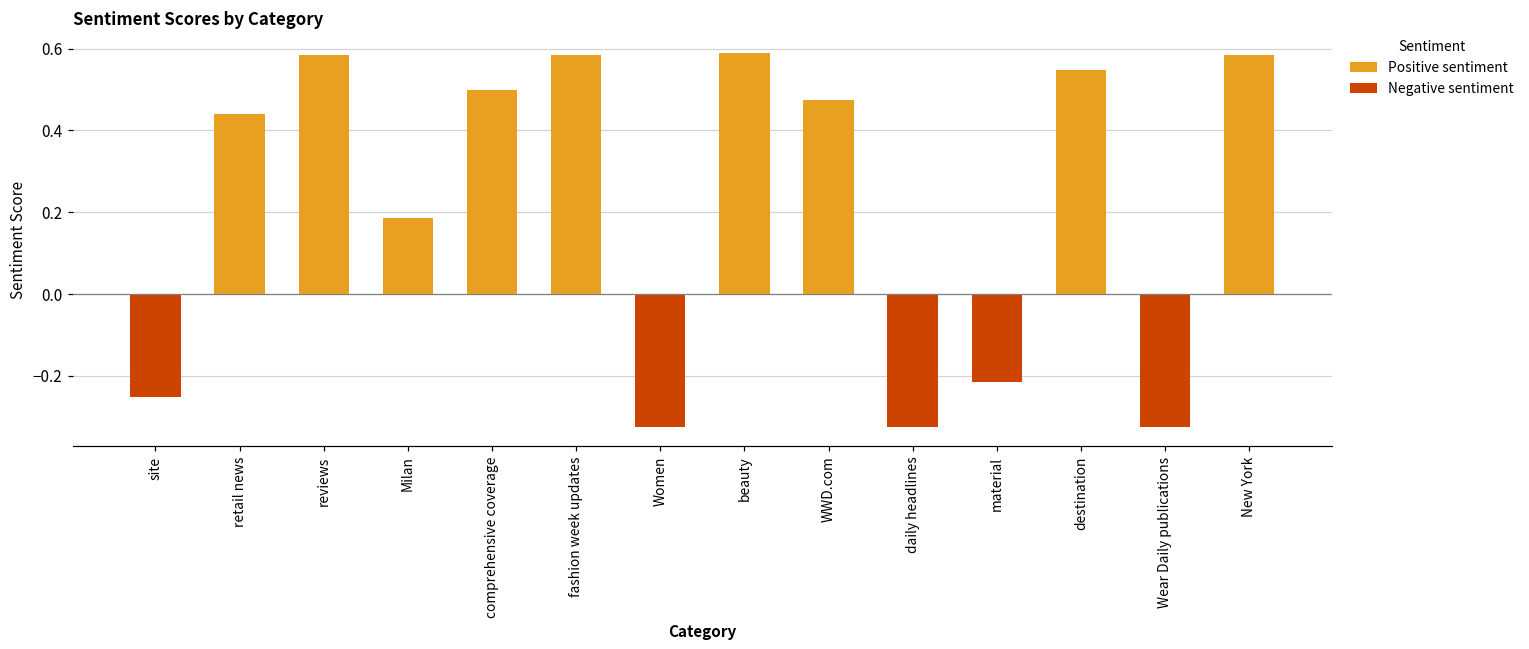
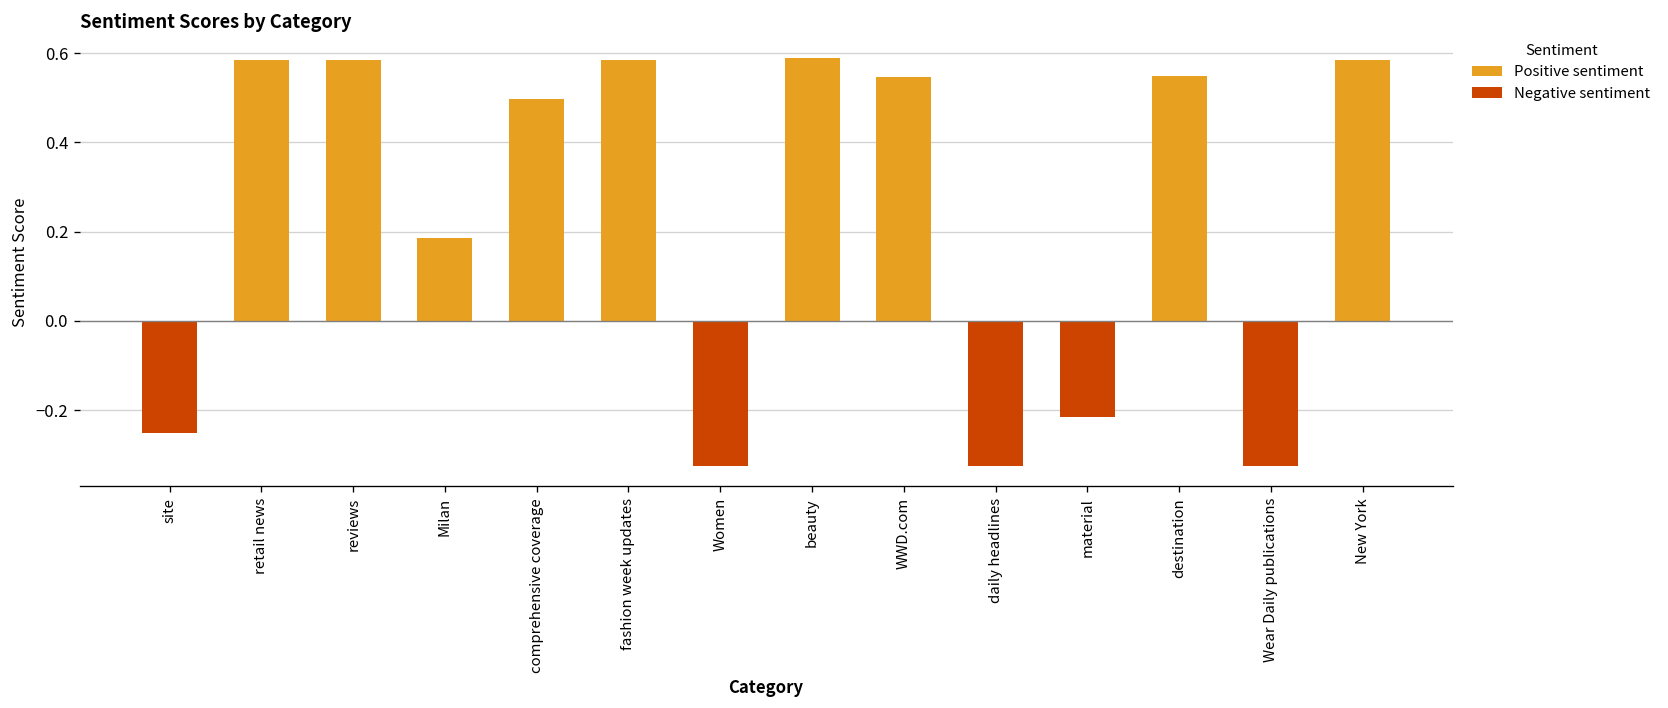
Positive sentiment, retail news: 0.44 -> 0.58
Positive sentiment, WWD.com: 0.47 -> 0.55
